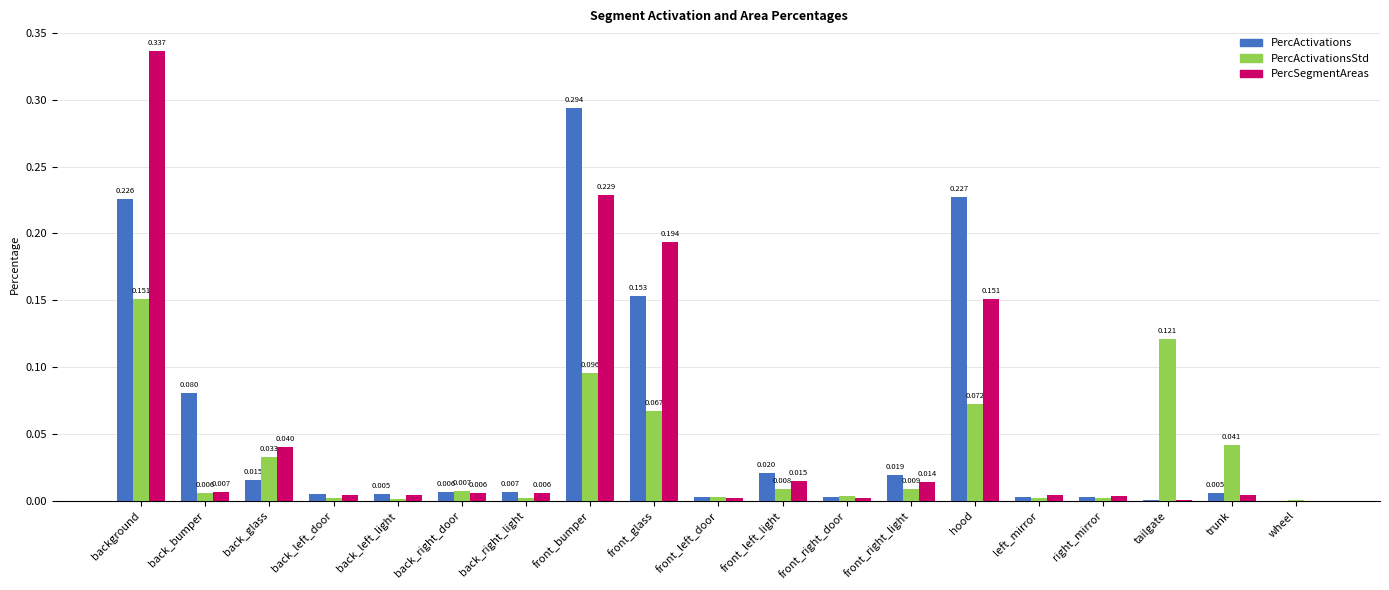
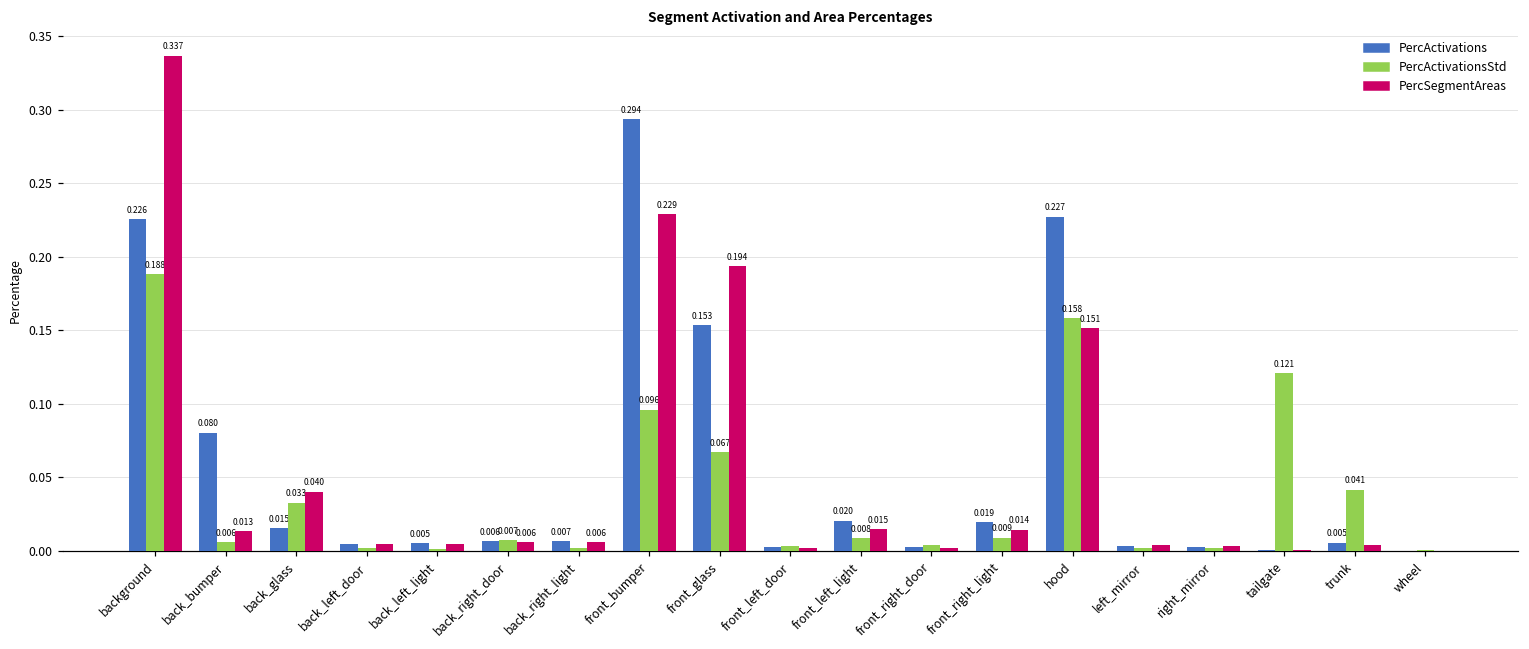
PercActivationsStd, background: 0.151 -> 0.188
PercSegmentAreas, back_bumper: 0.007 -> 0.013
PercActivationsStd, hood: 0.072 -> 0.158
